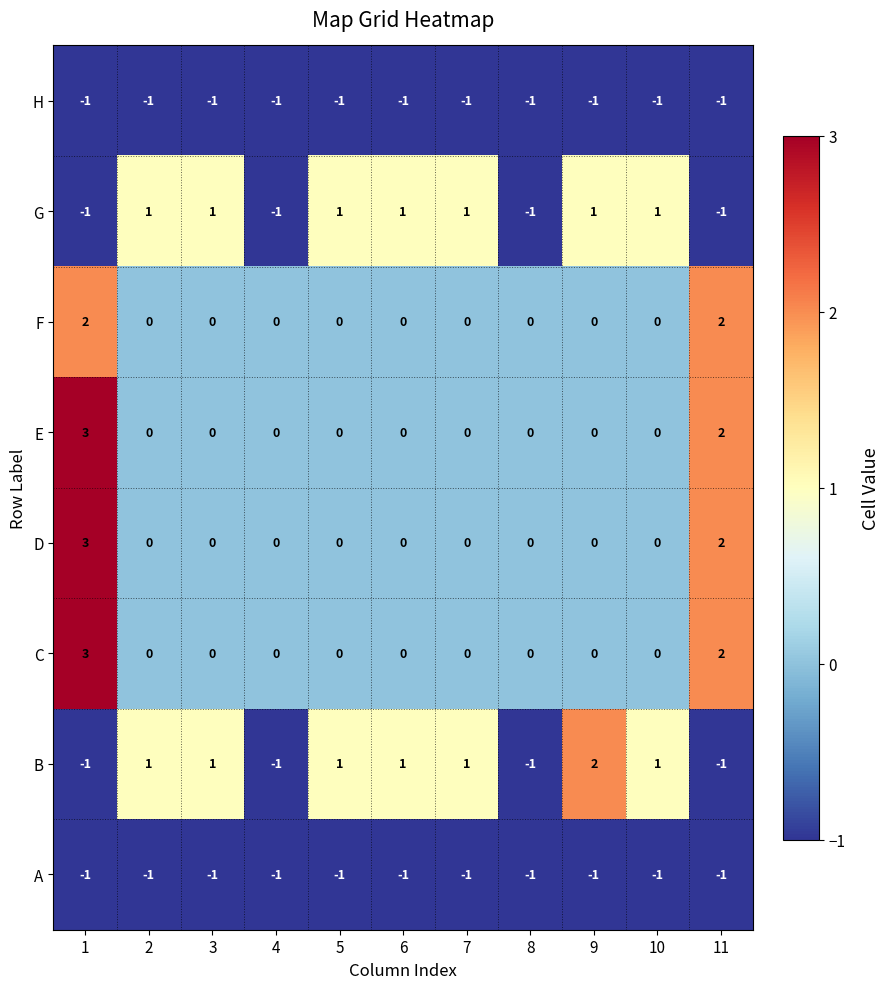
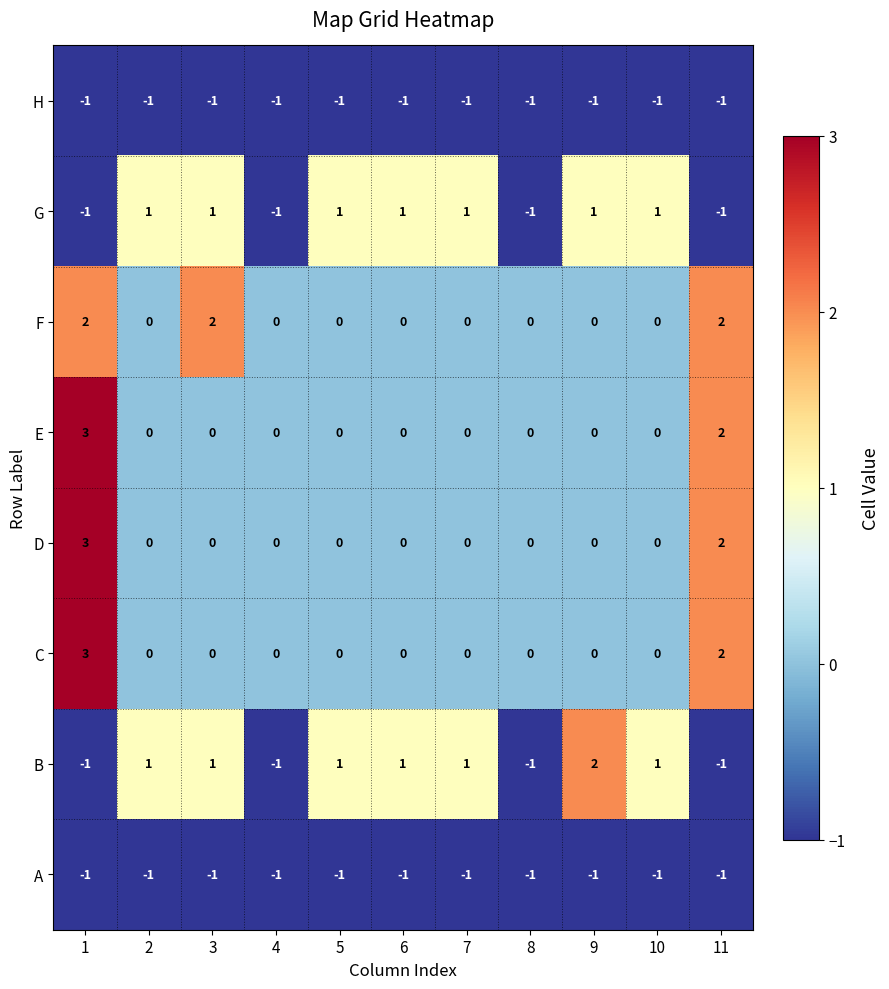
F, 3: 0 -> 2
